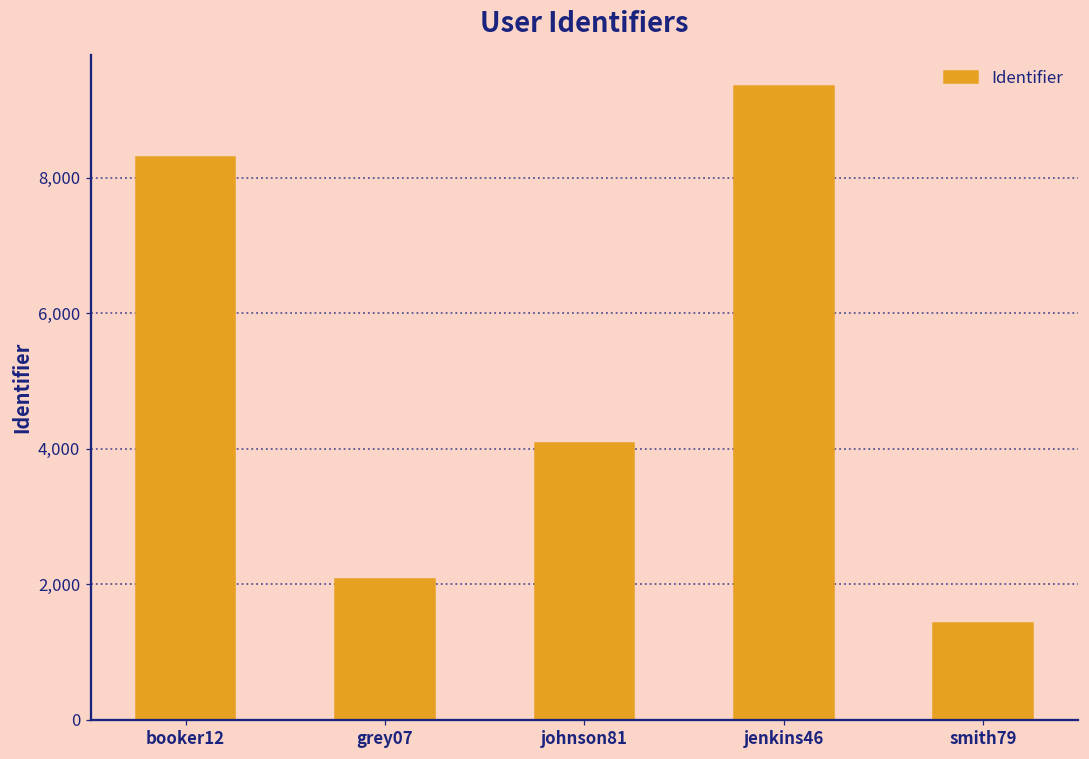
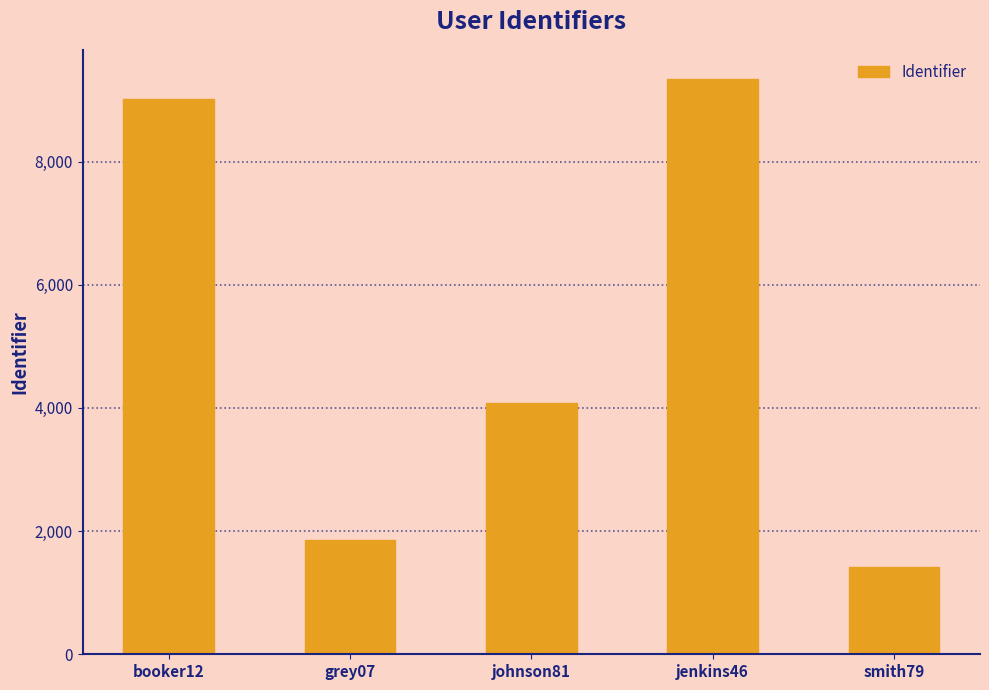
booker12: 8,300 -> 9,000
grey07: 2,100 -> 1,900
